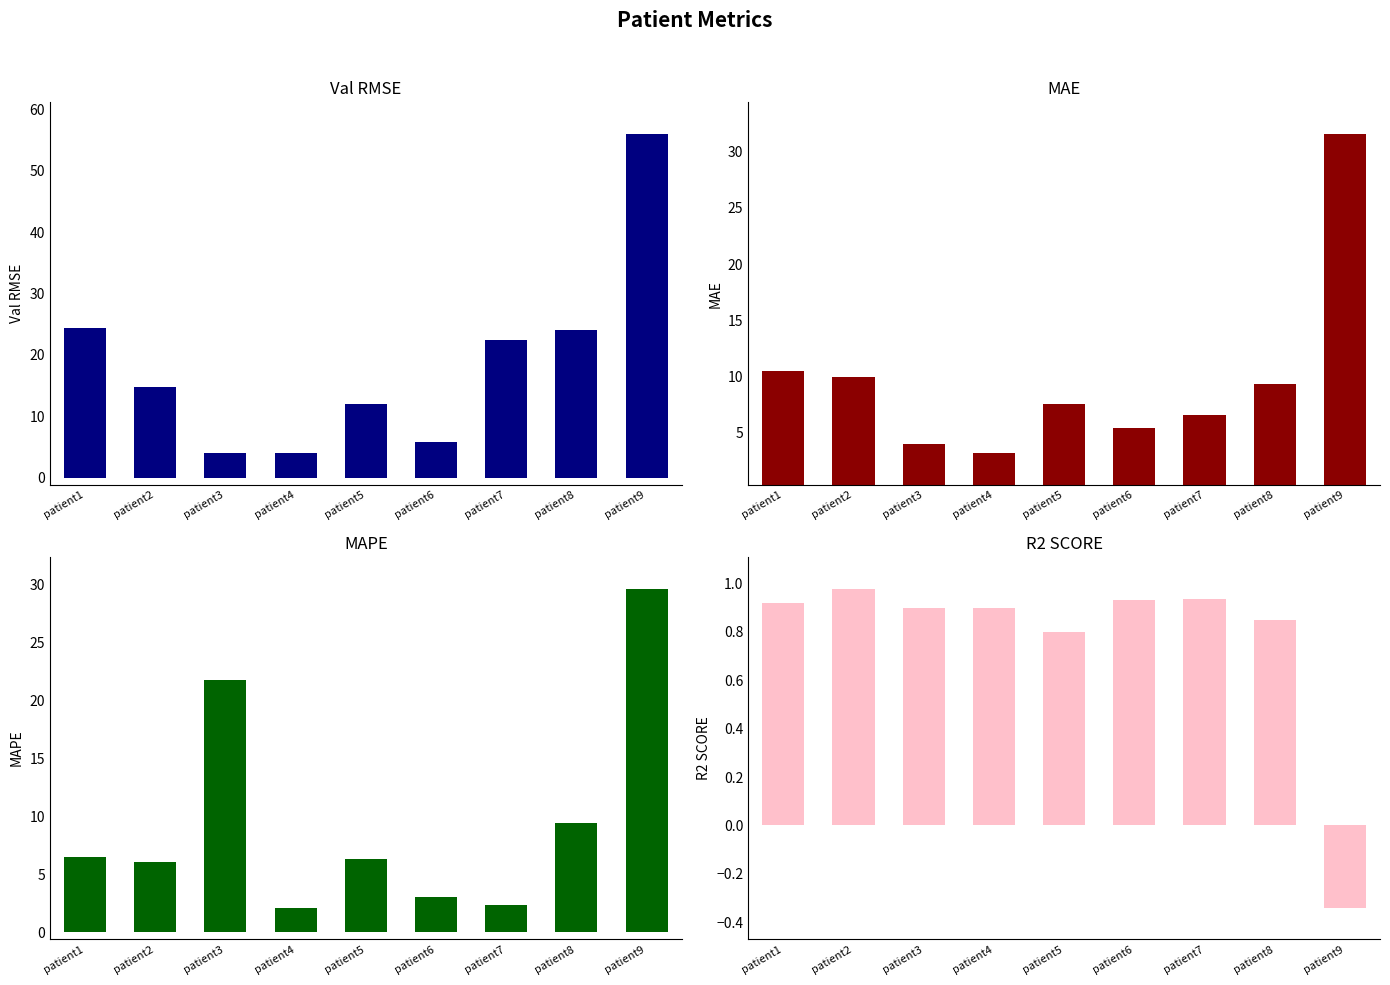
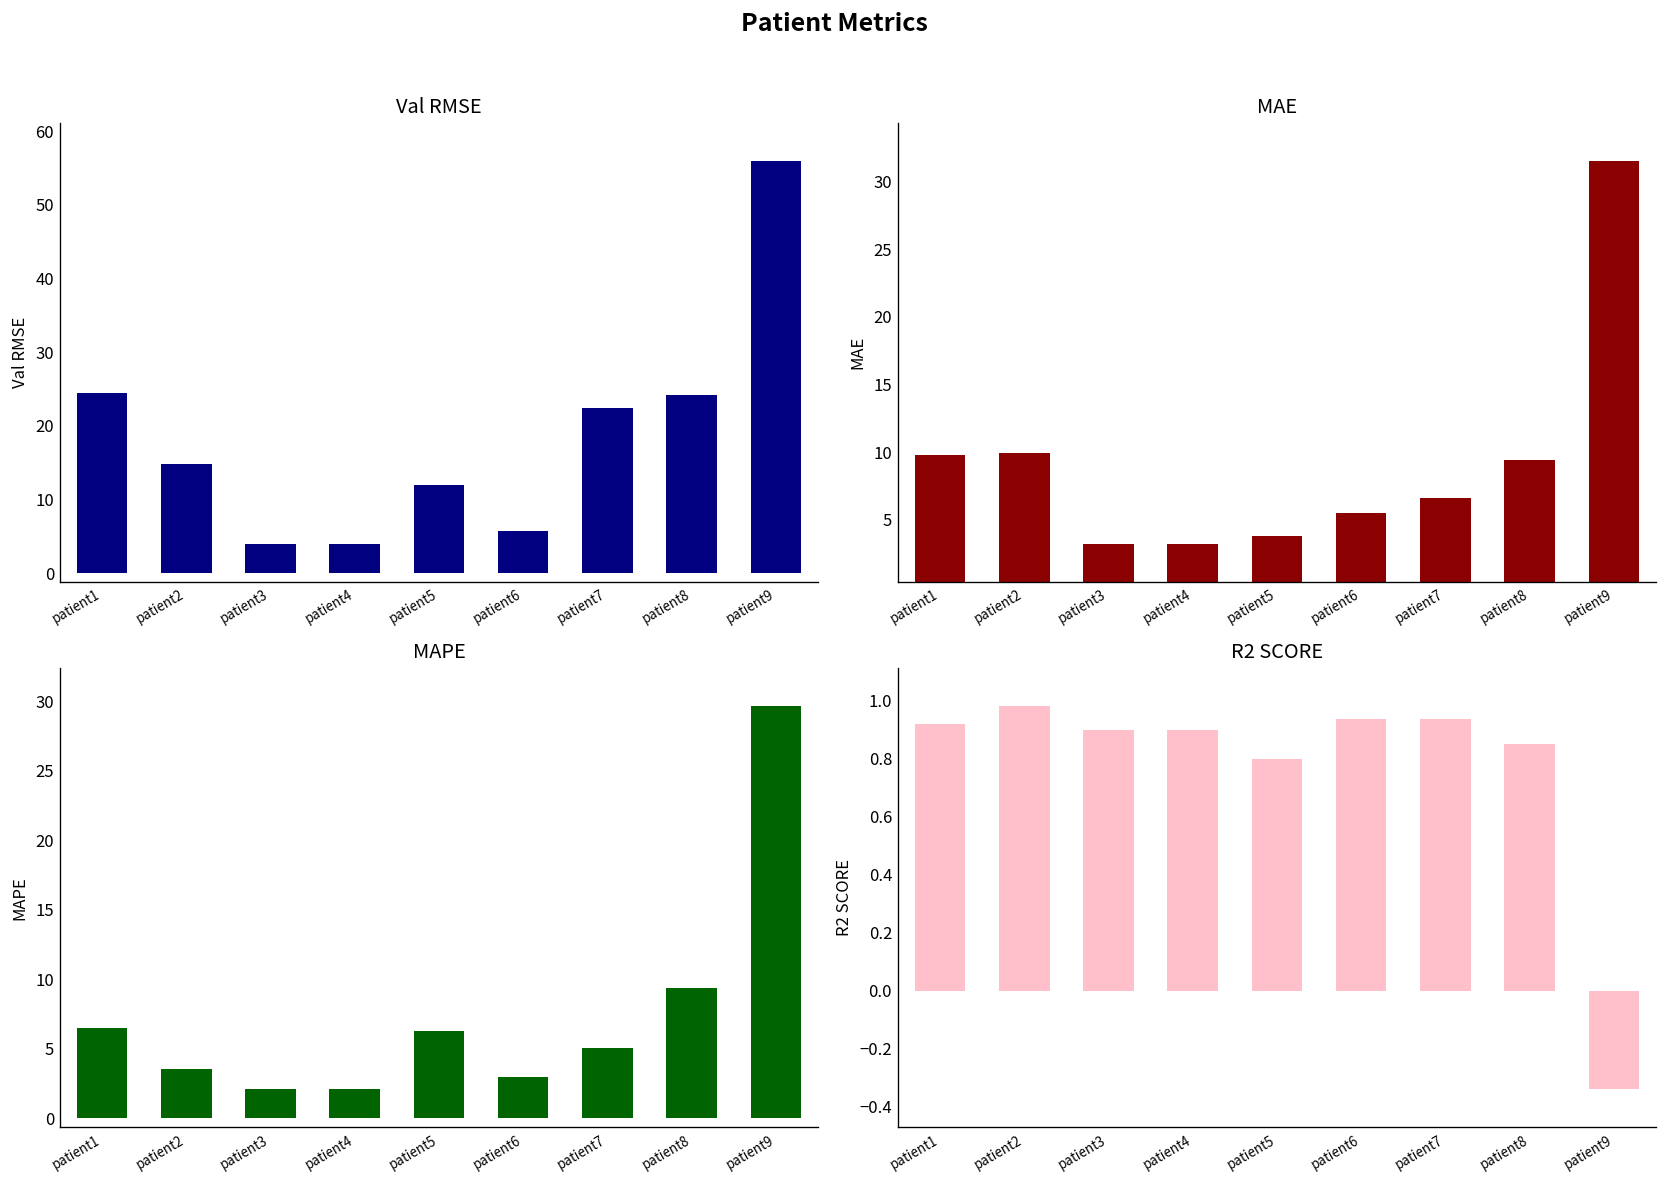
MAE, patient1: 10.5 -> 9.8
MAE, patient3: 4.0 -> 3.2
MAE, patient5: 7.6 -> 3.8
MAPE, patient2: 6.0 -> 3.5
MAPE, patient3: 21.8 -> 2.1
MAPE, patient7: 2.3 -> 5.0
